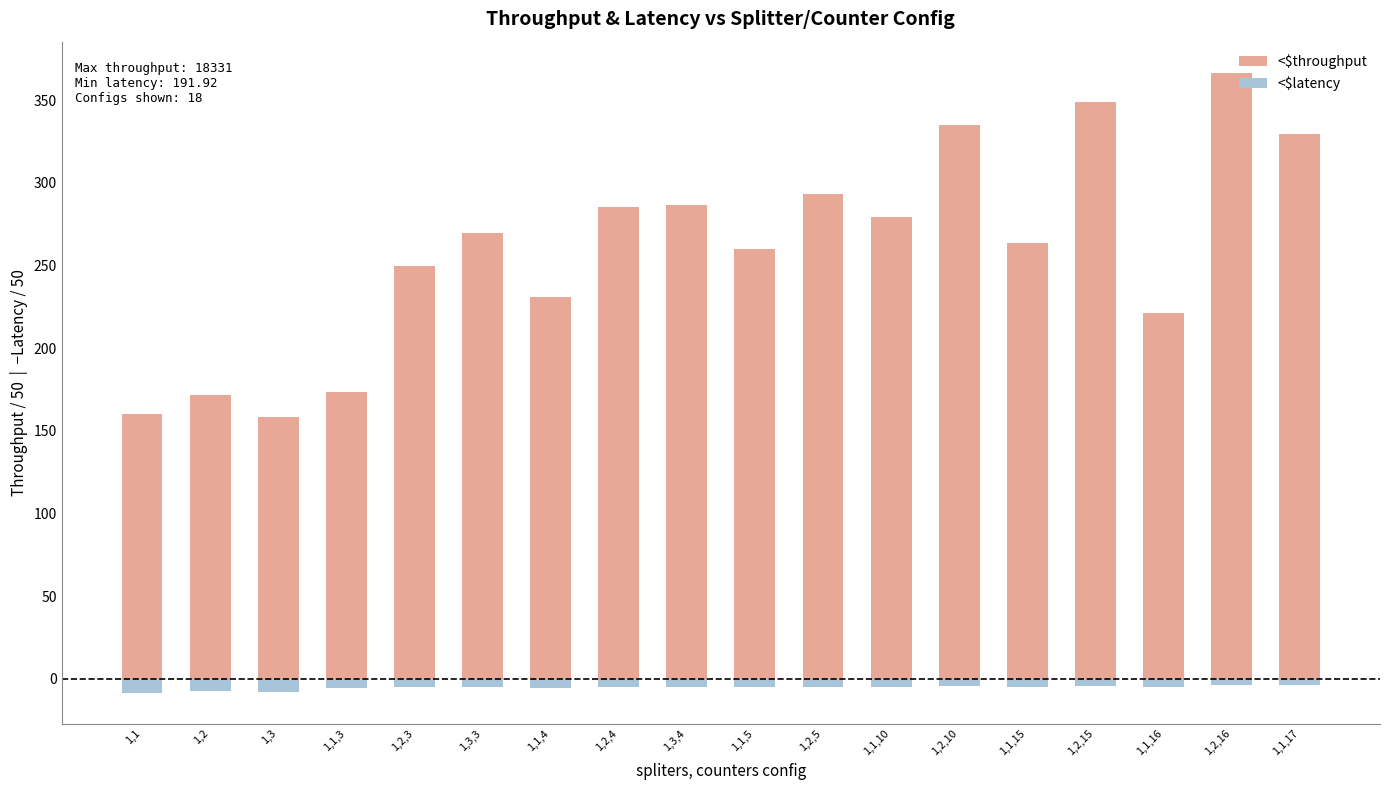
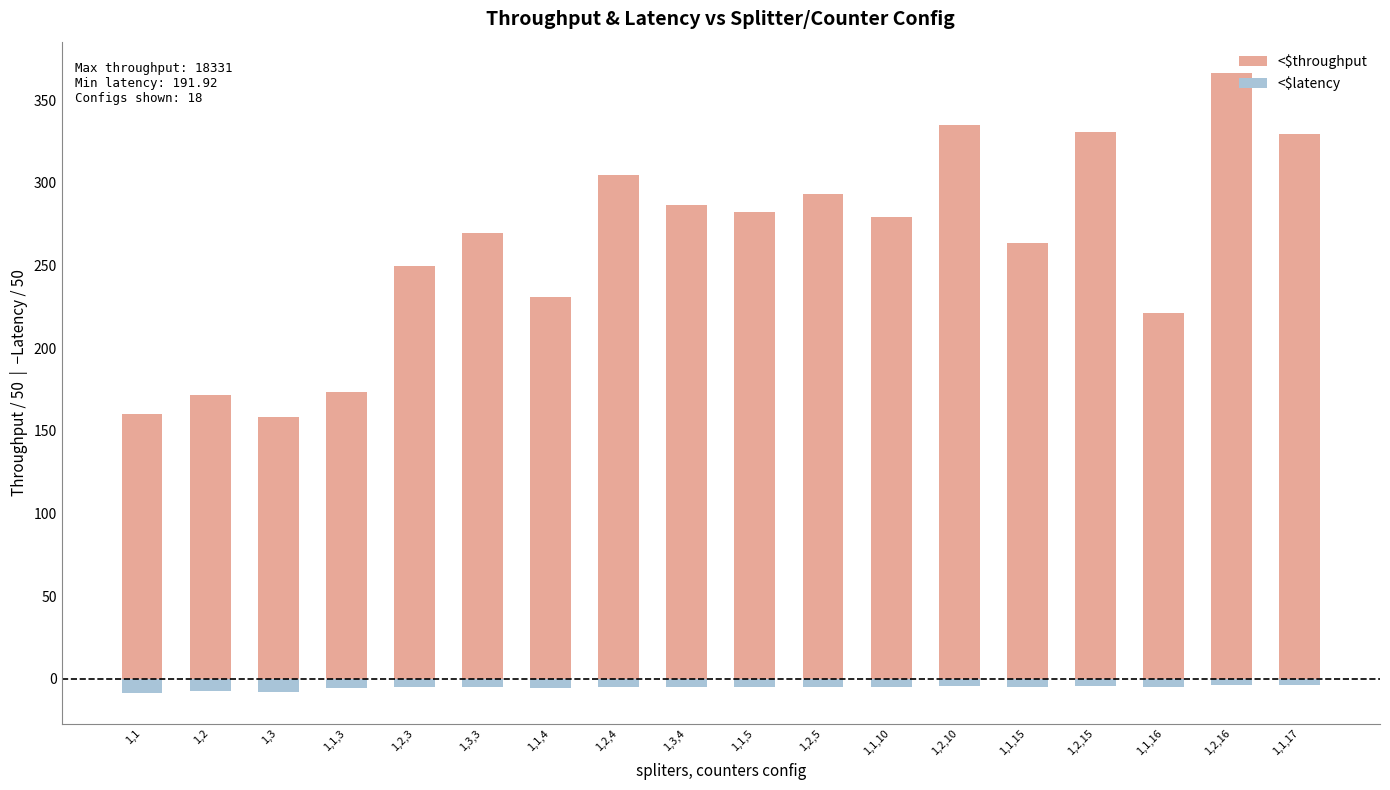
<$throughput, 1,2,4: 285 -> 305
<$throughput, 1,1,5: 260 -> 283
<$throughput, 1,2,15: 349 -> 331
